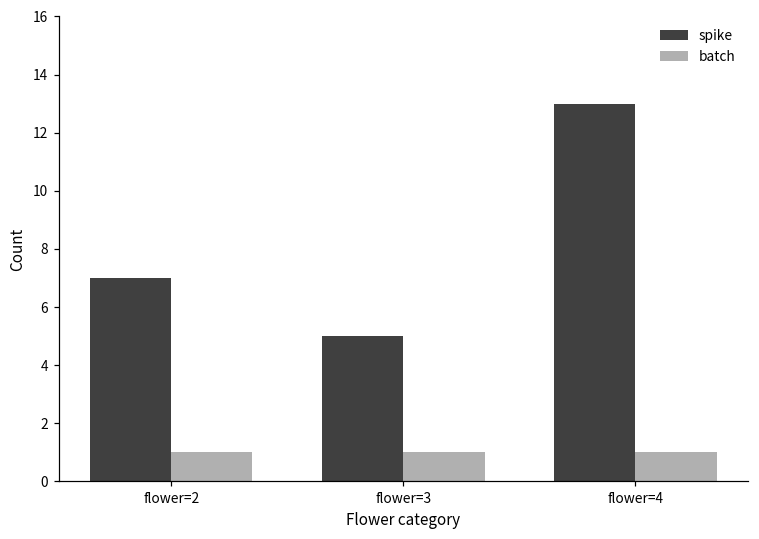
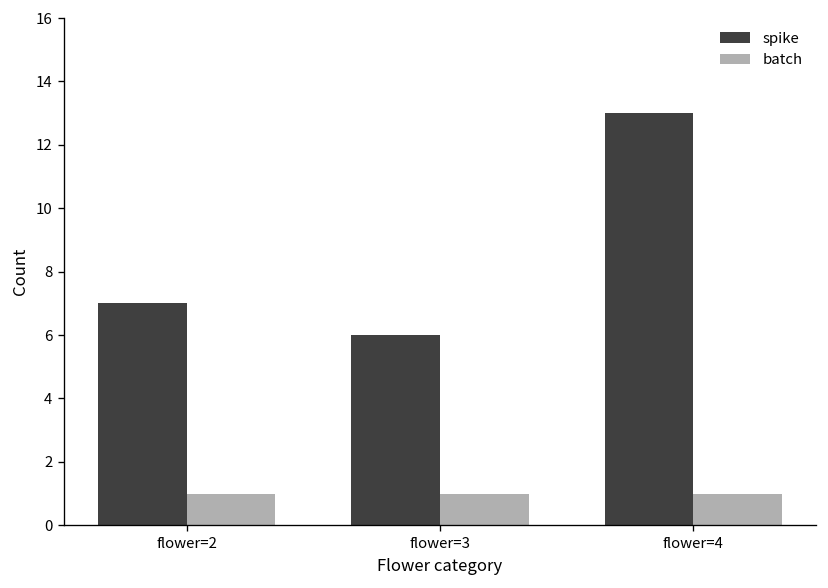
spike, flower=3: 5 -> 6
